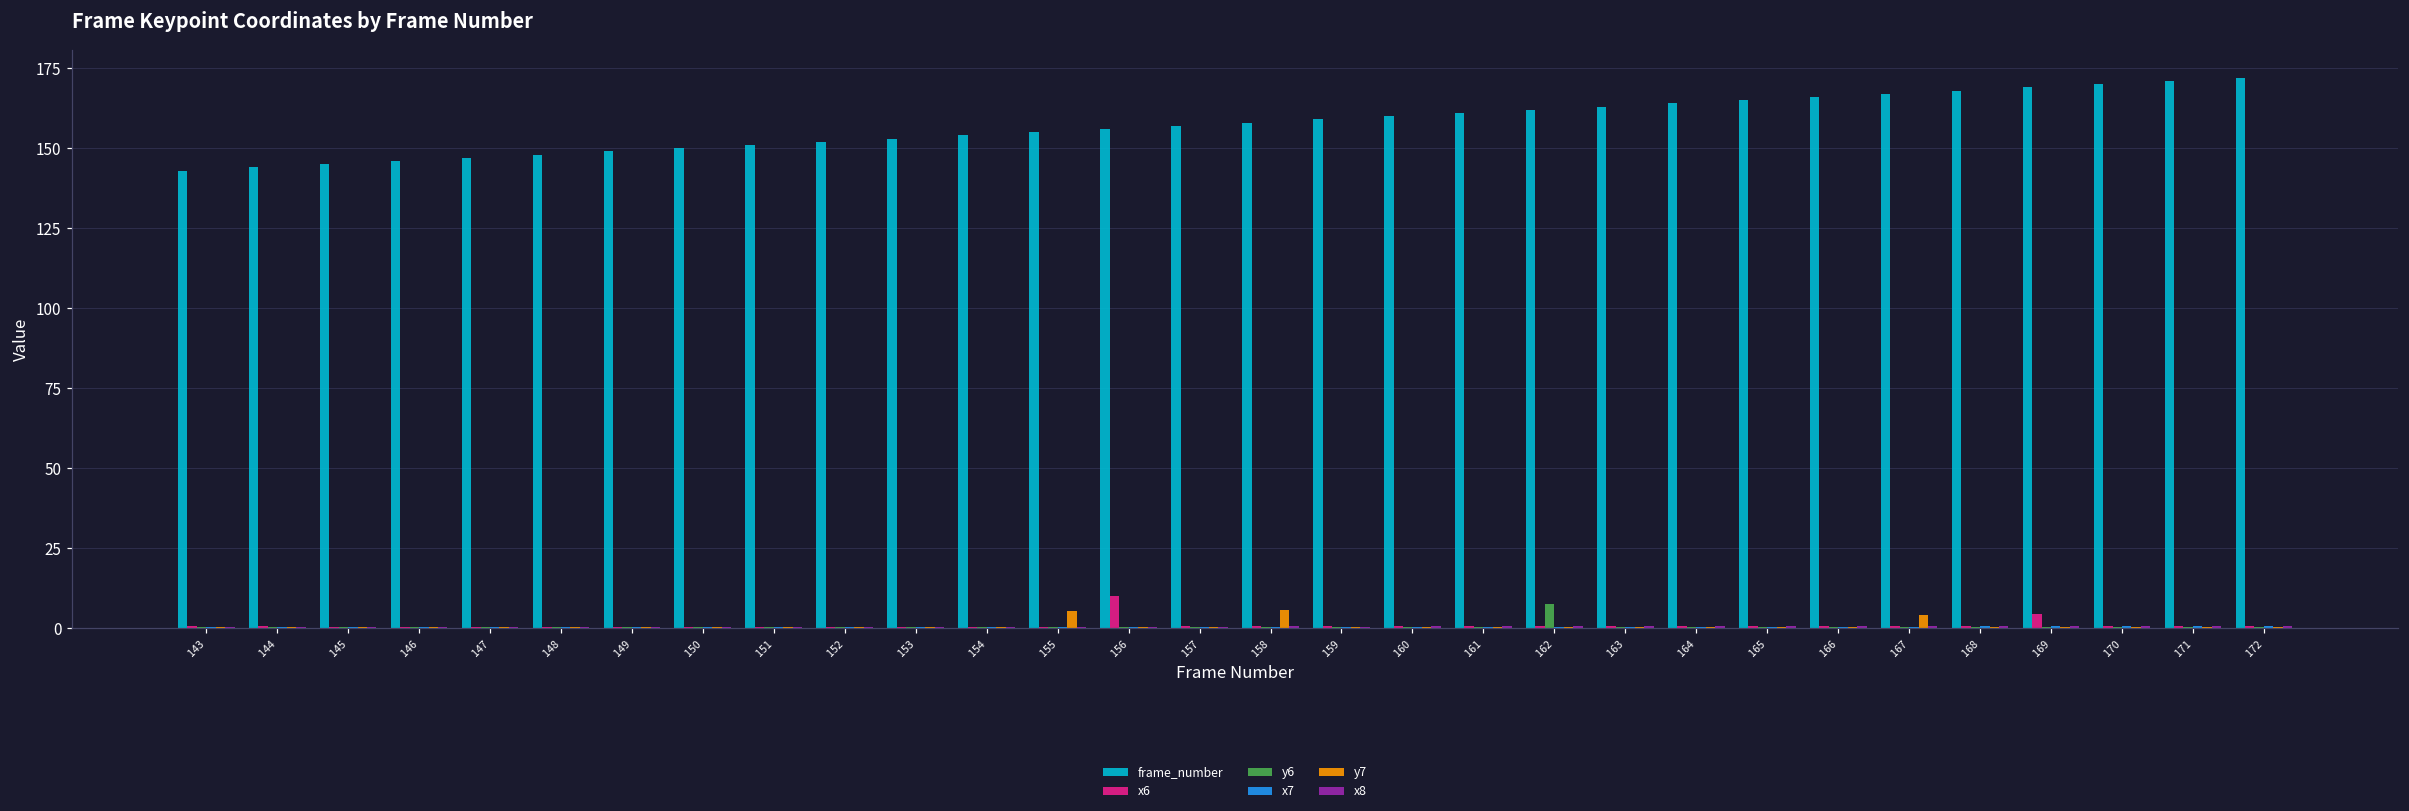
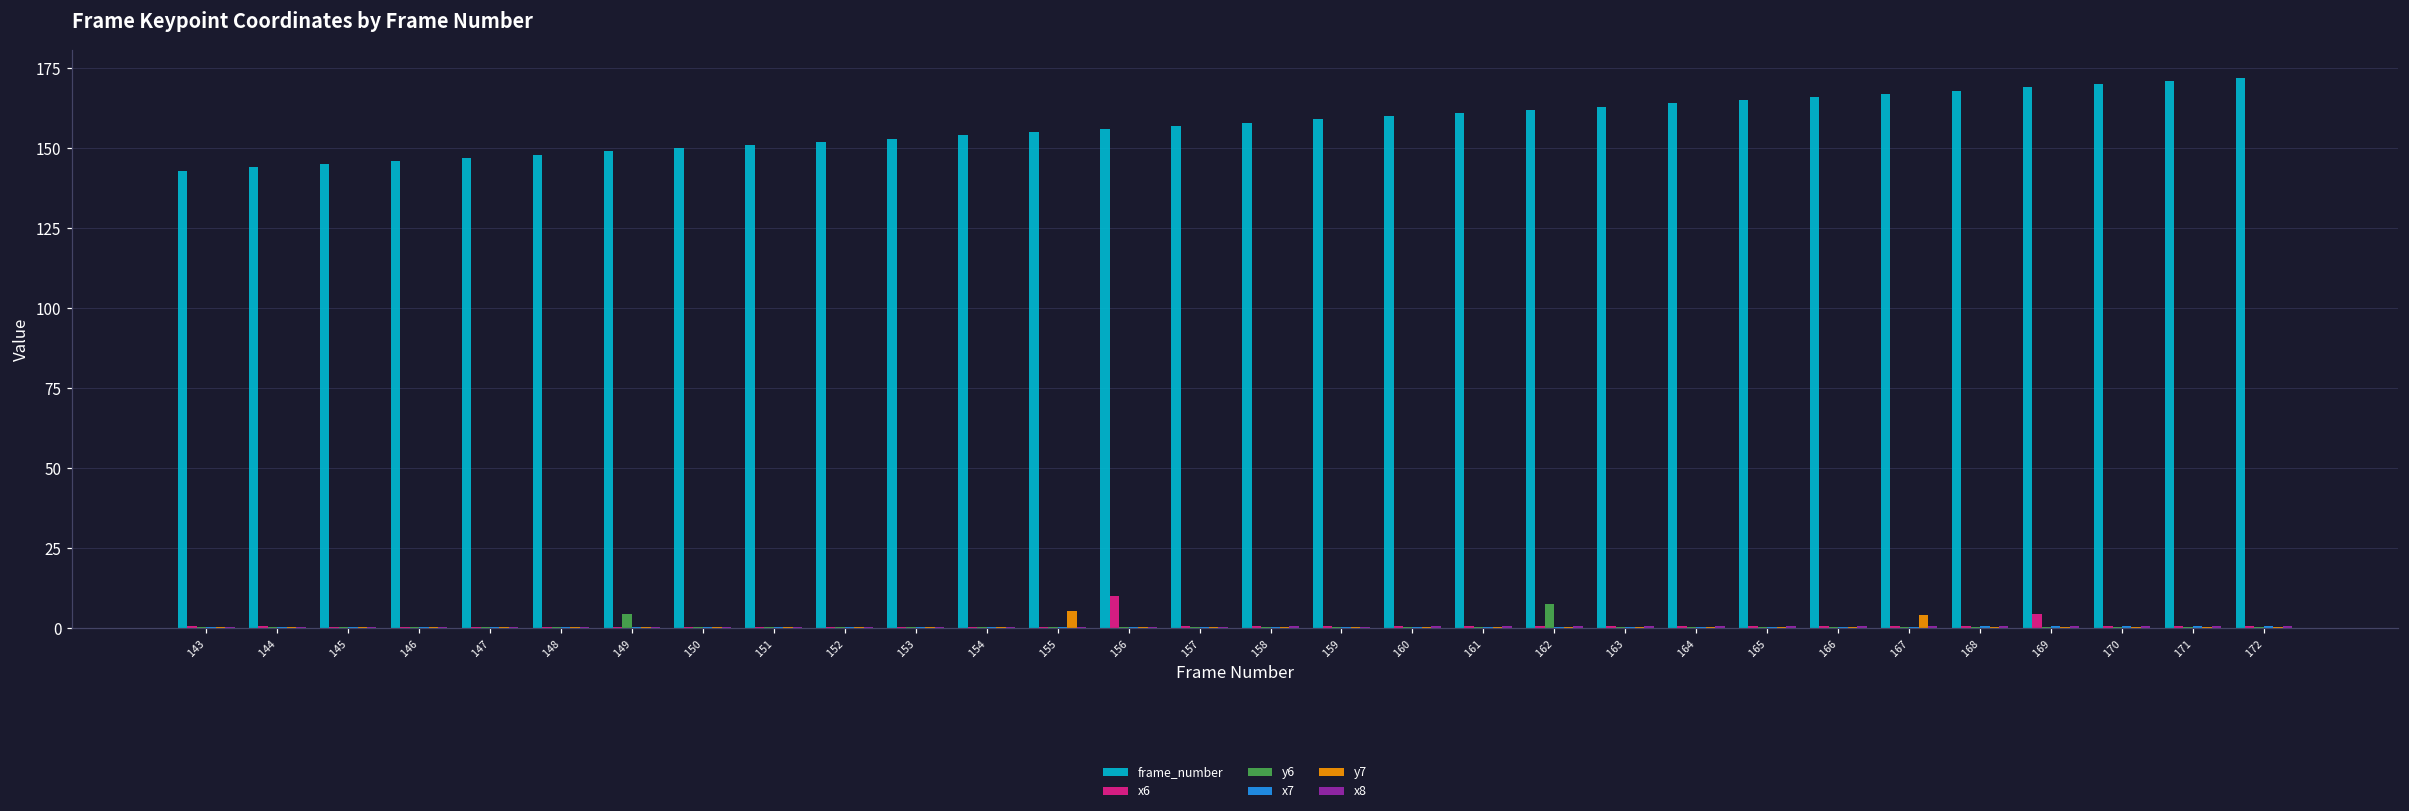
y6, 149: 0 -> 4
y7, 158: 6 -> 0
